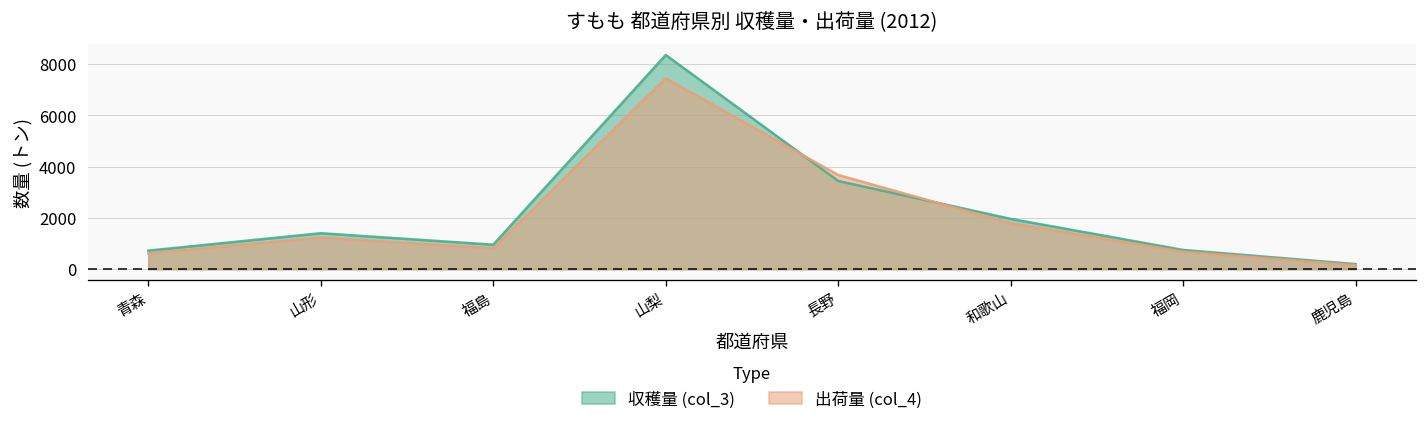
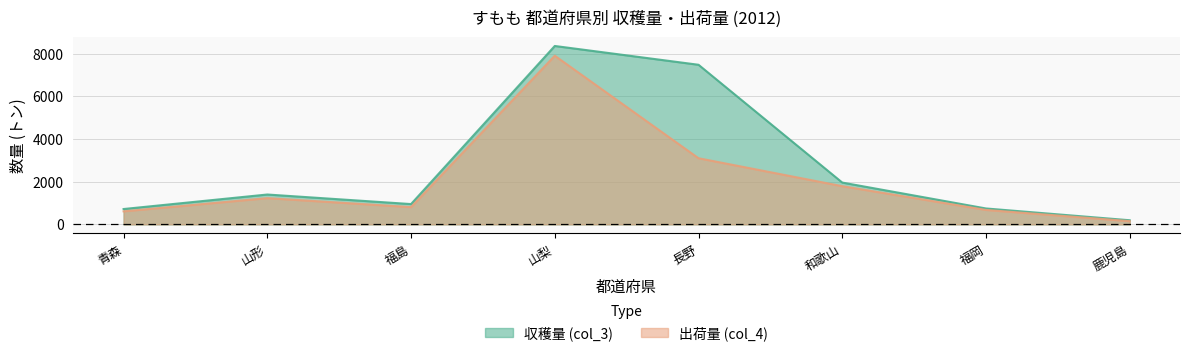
出荷量 (col_4), 山梨: 7500 -> 7900
収穫量 (col_3), 長野: 3400 -> 7500
出荷量 (col_4), 長野: 3700 -> 3100
